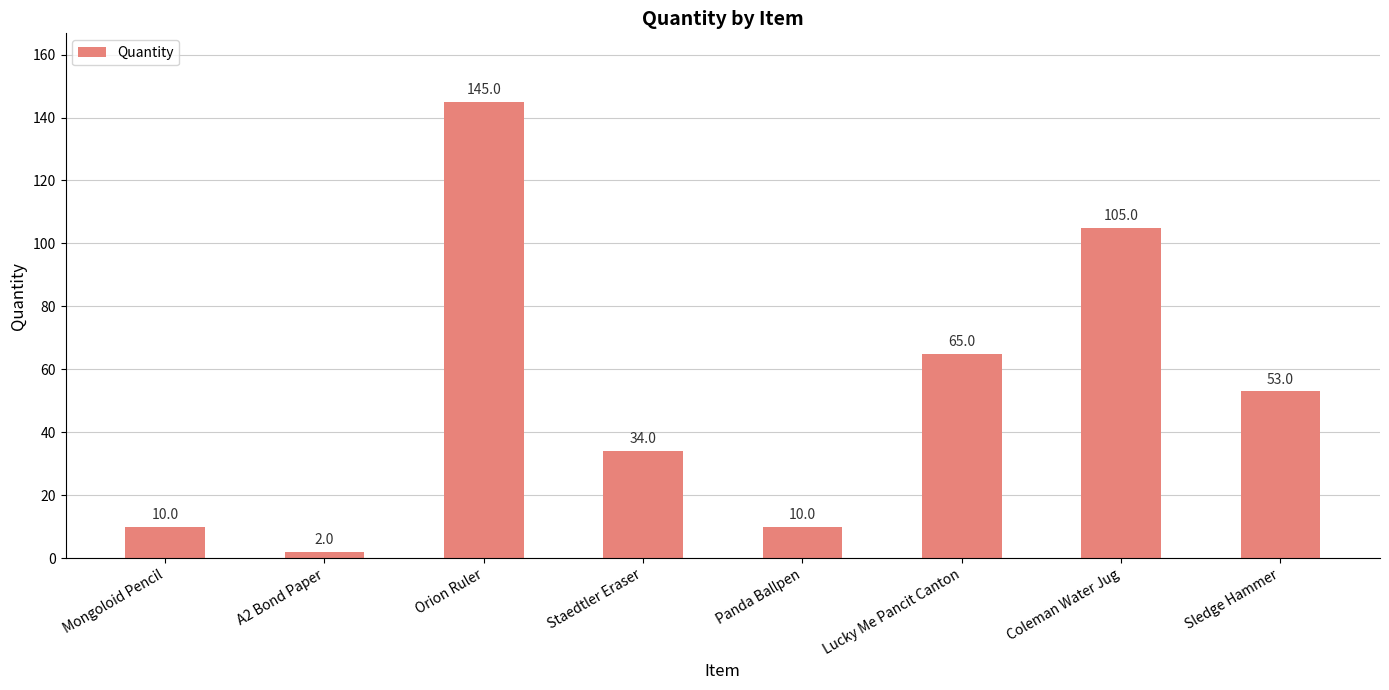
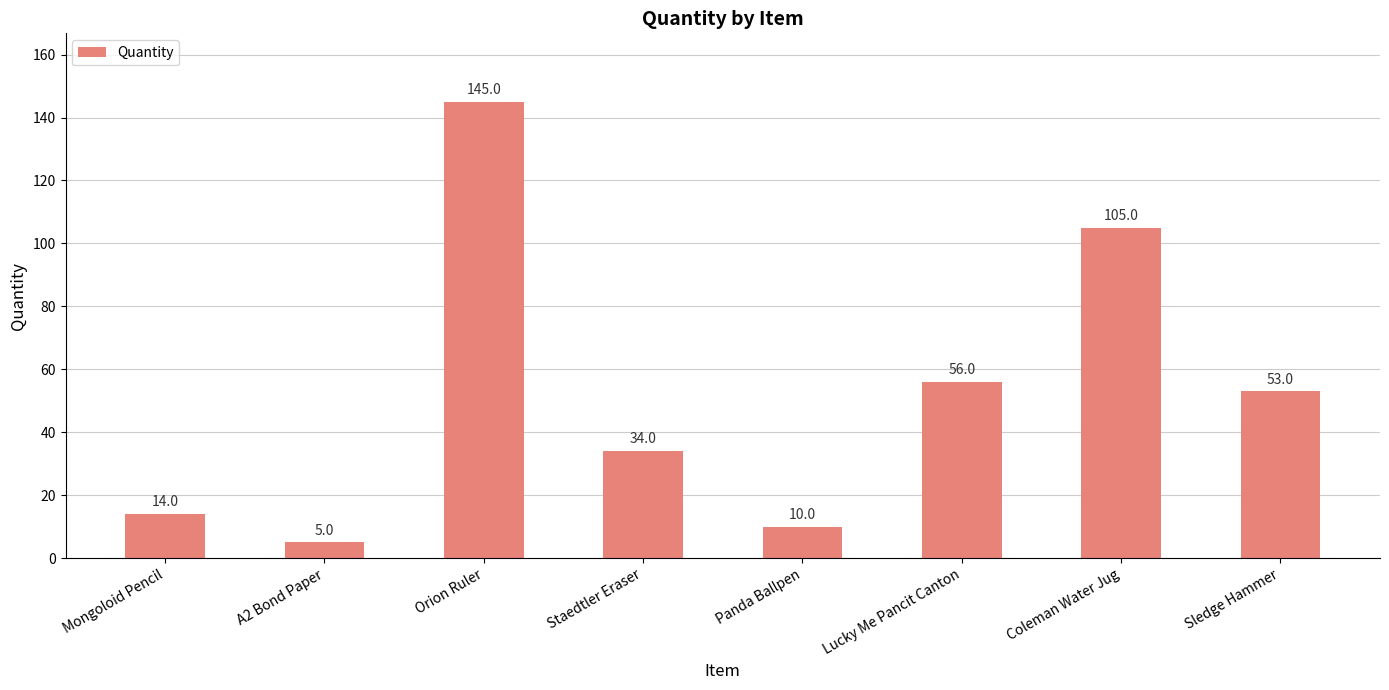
Mongoloid Pencil: 10.0 -> 14.0
A2 Bond Paper: 2.0 -> 5.0
Lucky Me Pancit Canton: 65.0 -> 56.0
